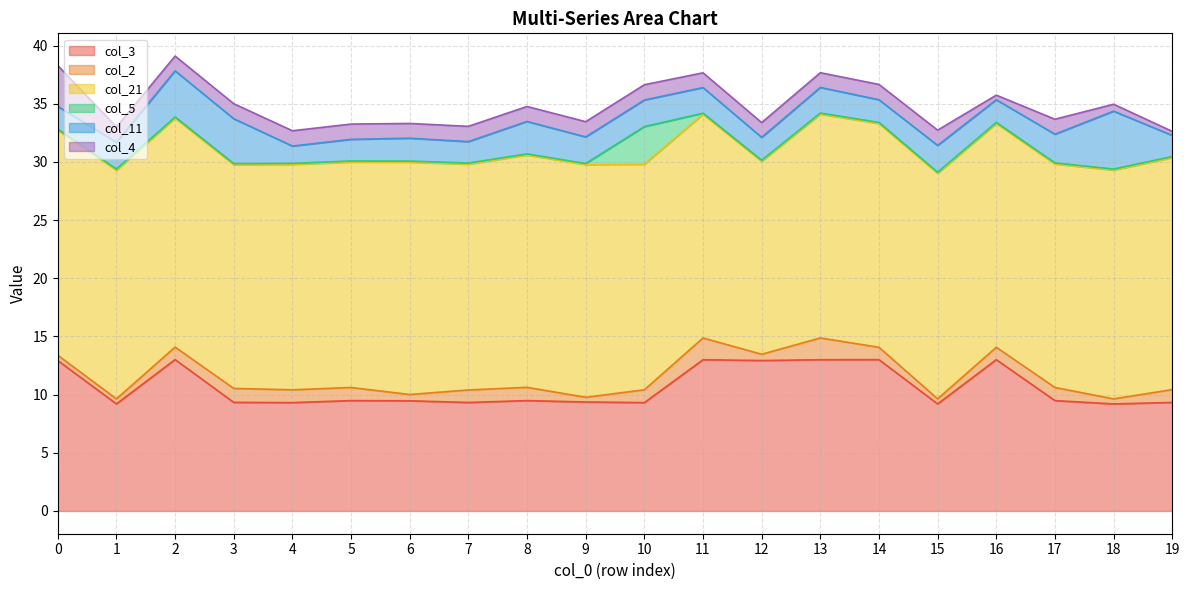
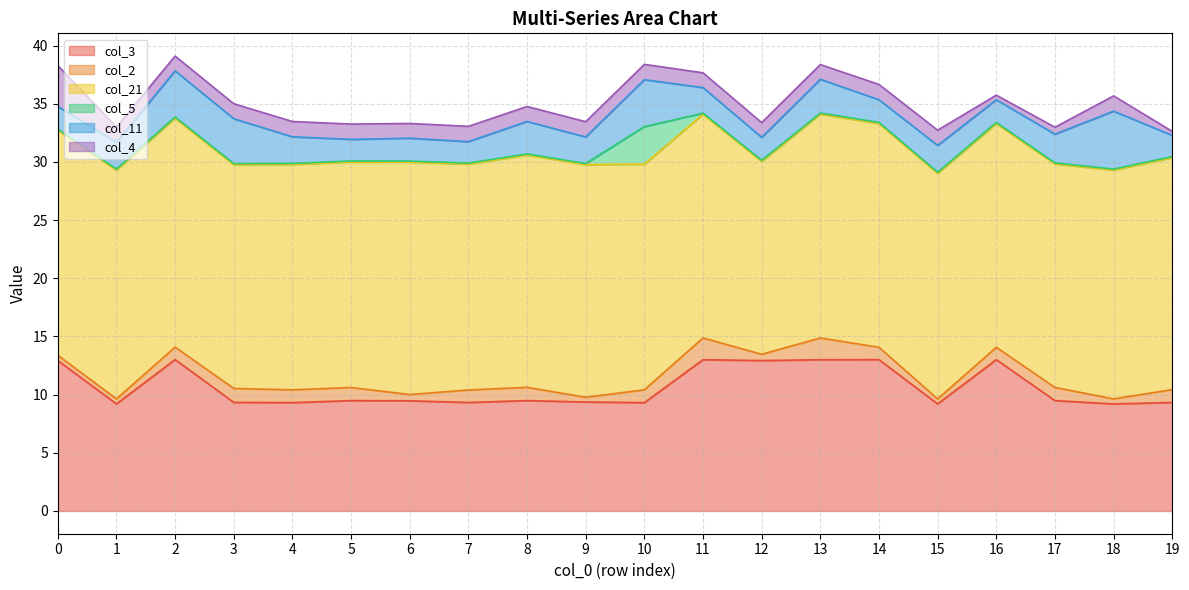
col_11, 4: 1.5 -> 2.3
col_11, 10: 2.3 -> 4.0
col_11, 13: 2.2 -> 2.9
col_4, 17: 1.3 -> 0.6
col_4, 18: 0.6 -> 1.3
